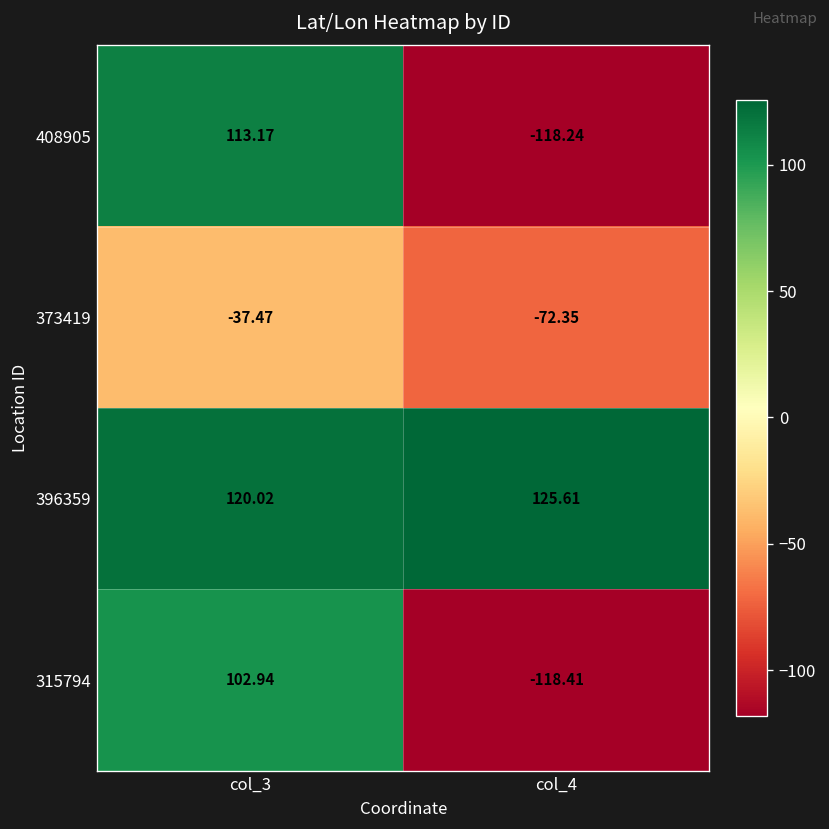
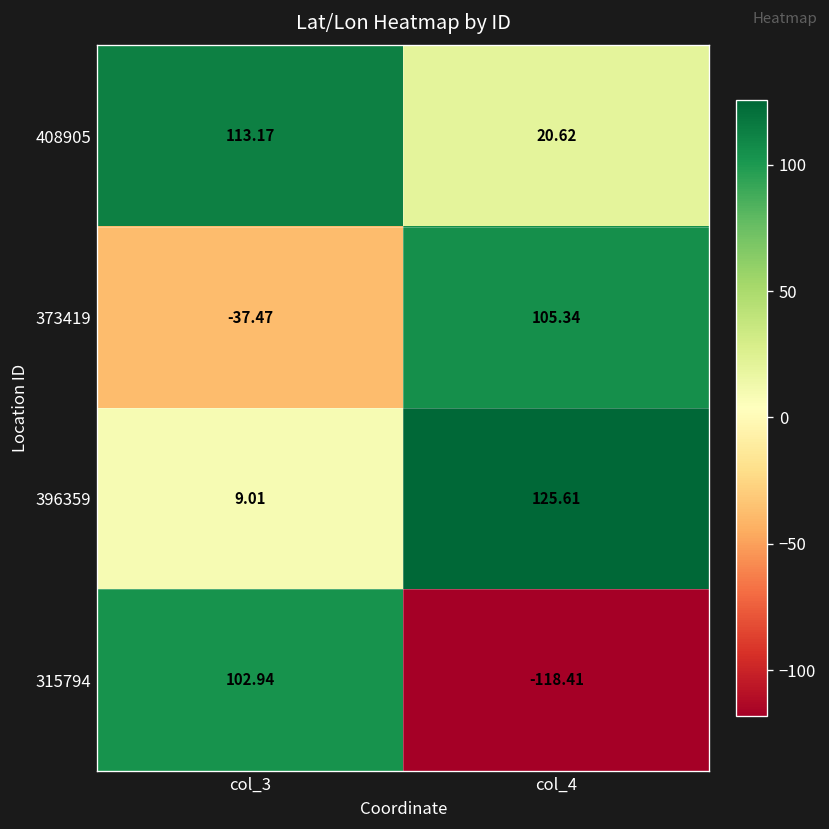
408905, col_4: -118.24 -> 20.62
373419, col_4: -72.35 -> 105.34
396359, col_3: 120.02 -> 9.01
